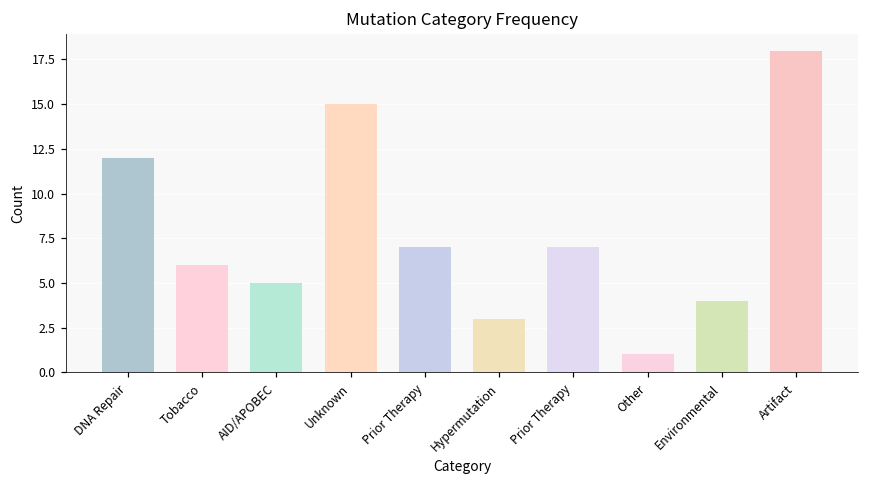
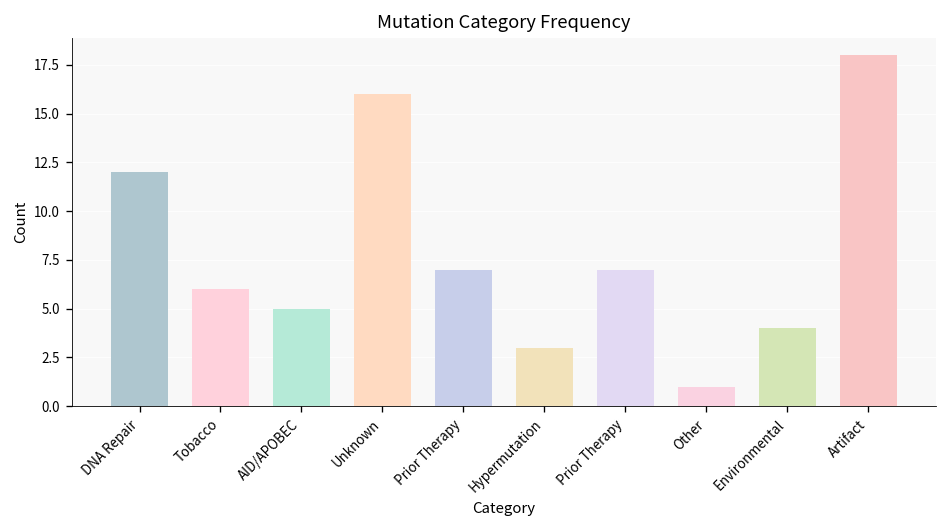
Unknown: 15 -> 16
